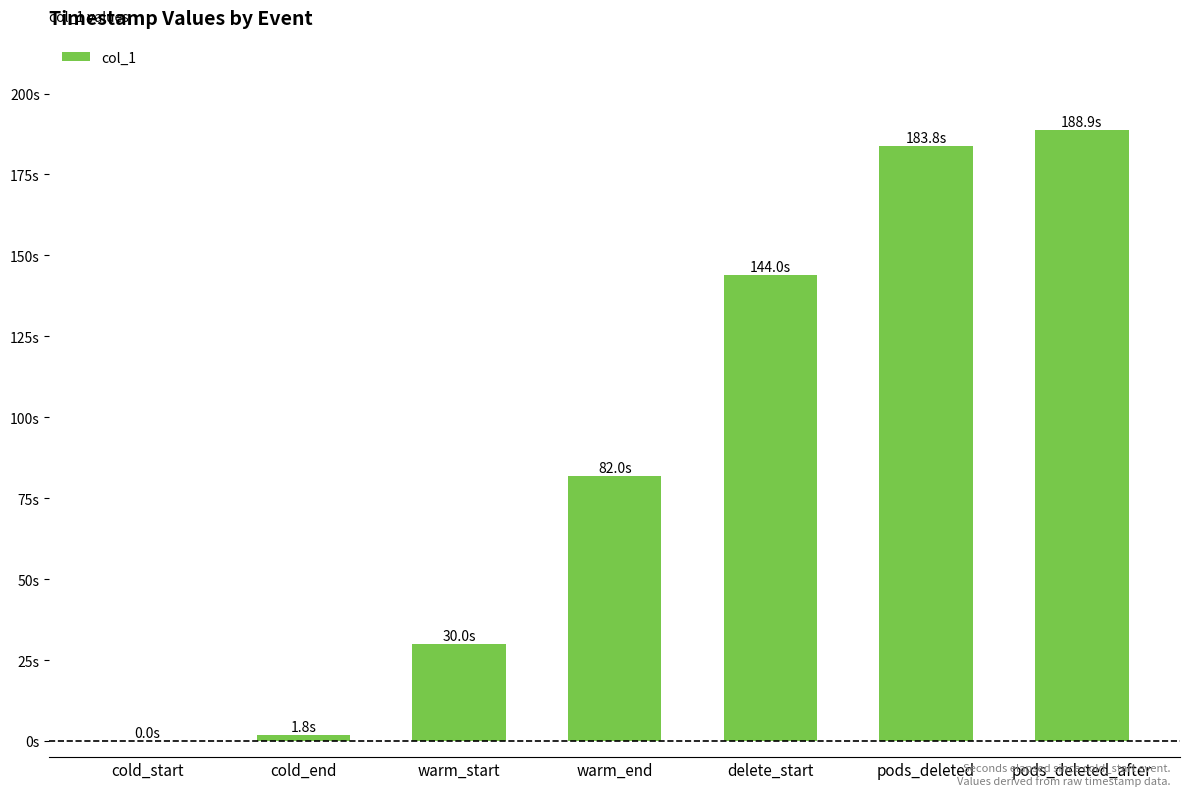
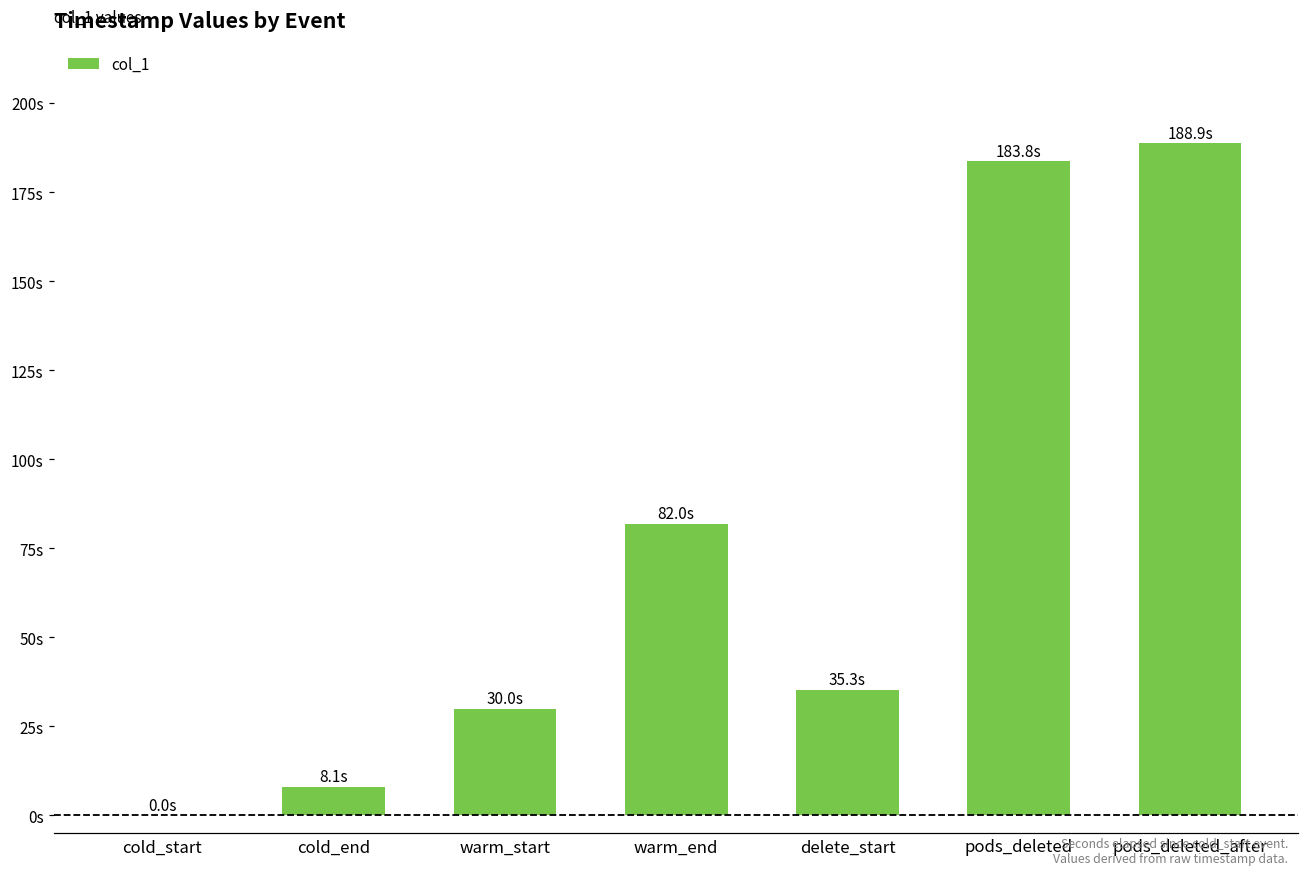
cold_end: 1.8s -> 8.1s
delete_start: 144.0s -> 35.3s
